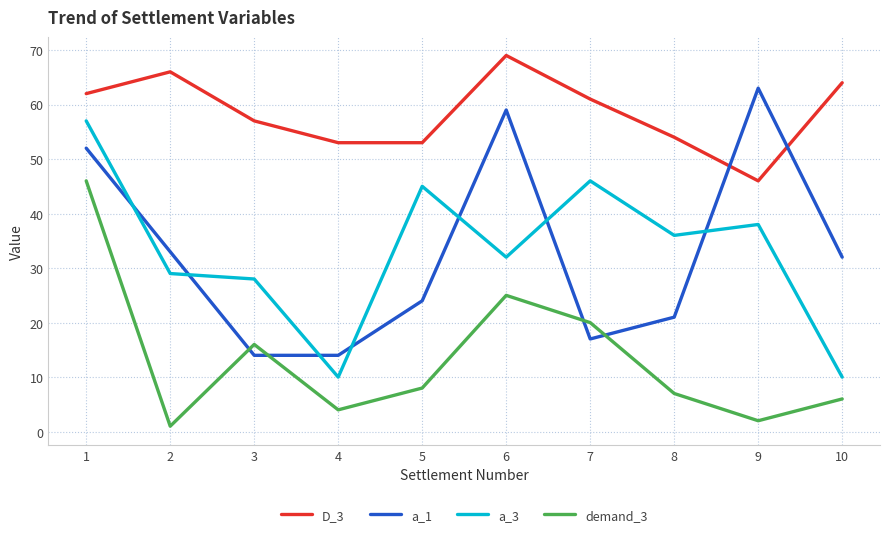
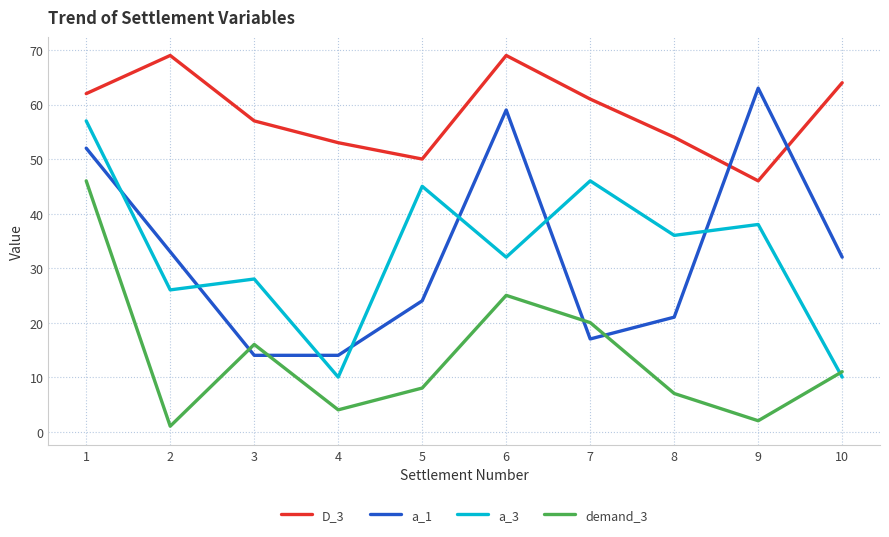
D_3, 2: 66 -> 69
a_3, 2: 29 -> 26
D_3, 5: 53 -> 50
demand_3, 10: 6 -> 11
